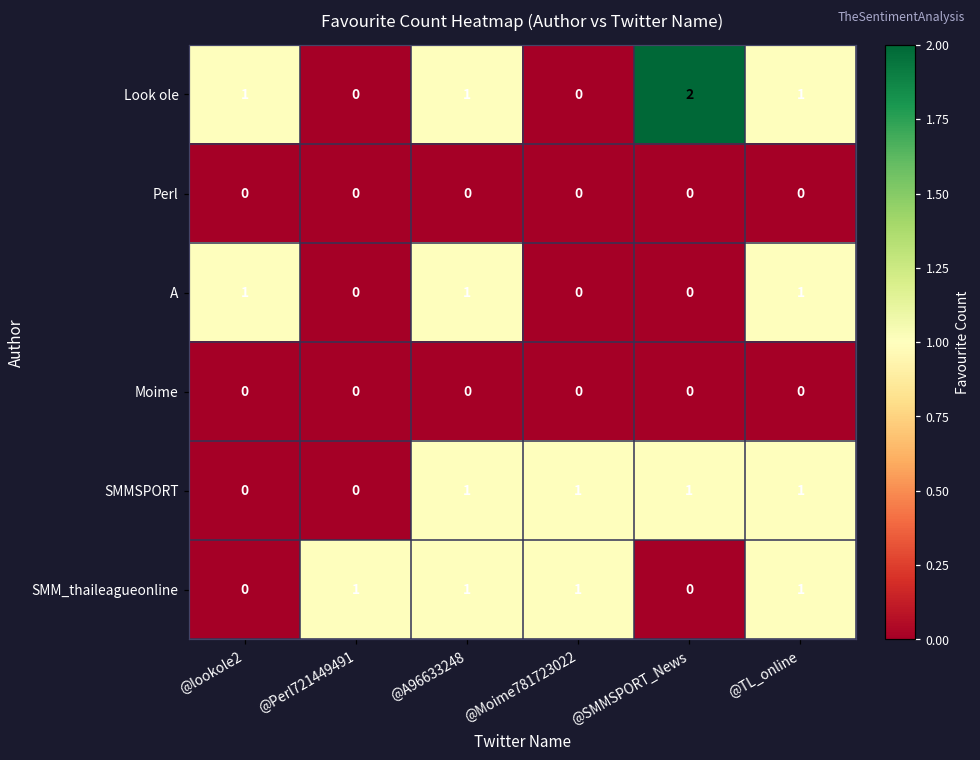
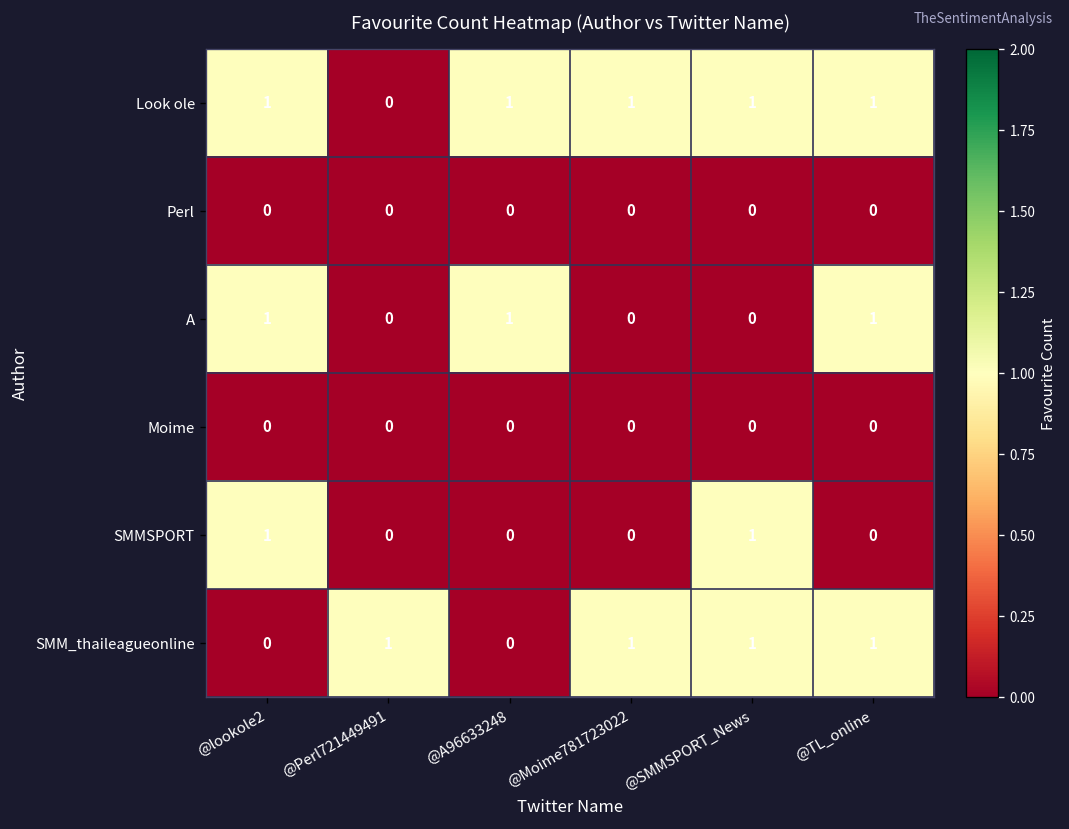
Look ole, @Moime781723022: 0 -> 1
Look ole, @SMMSPORT_News: 2 -> 1
SMMSPORT, @lookole2: 0 -> 1
SMMSPORT, @A96633248: 1 -> 0
SMMSPORT, @Moime781723022: 1 -> 0
SMMSPORT, @TL_online: 1 -> 0
SMM_thaileagueonline, @A96633248: 1 -> 0
SMM_thaileagueonline, @SMMSPORT_News: 0 -> 1
